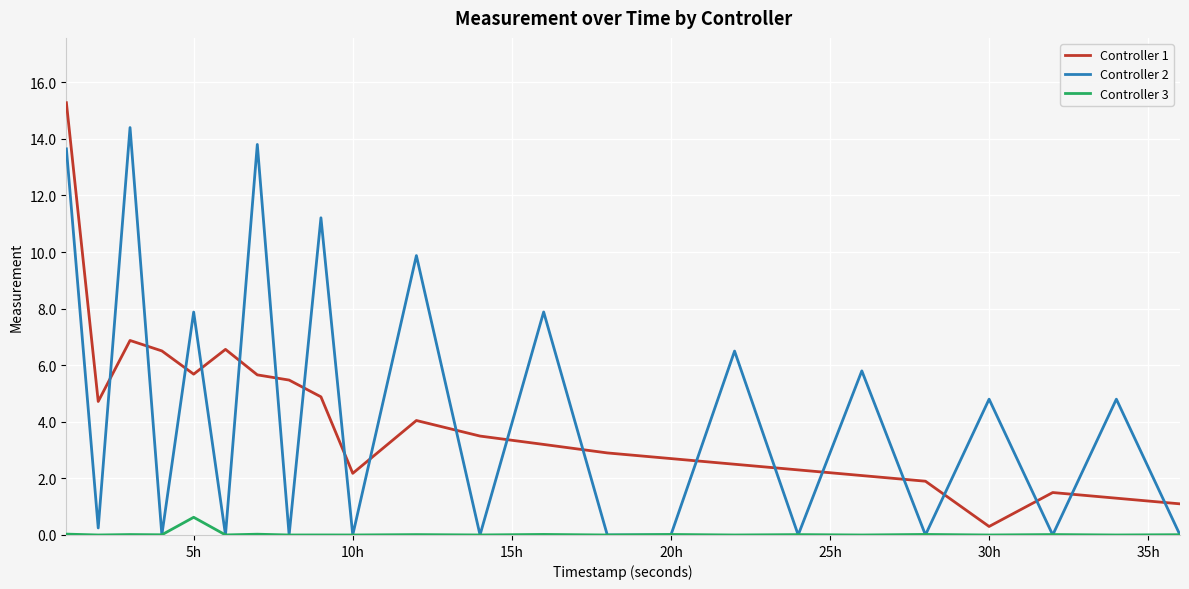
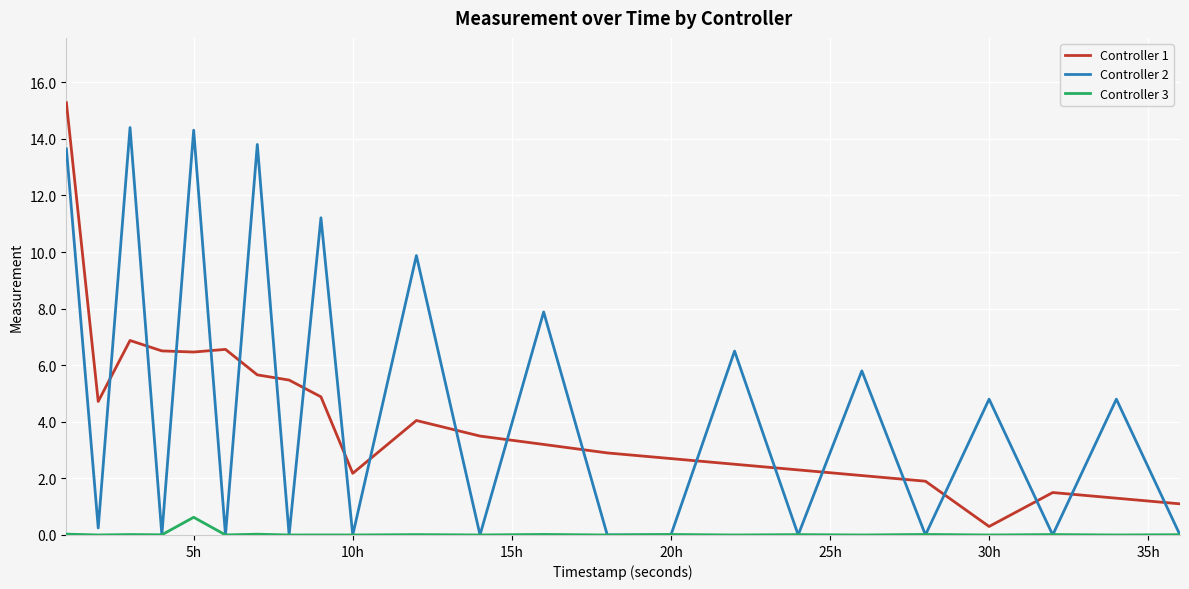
Controller 1, 5h: 5.7 -> 6.5
Controller 2, 5h: 7.9 -> 14.3
